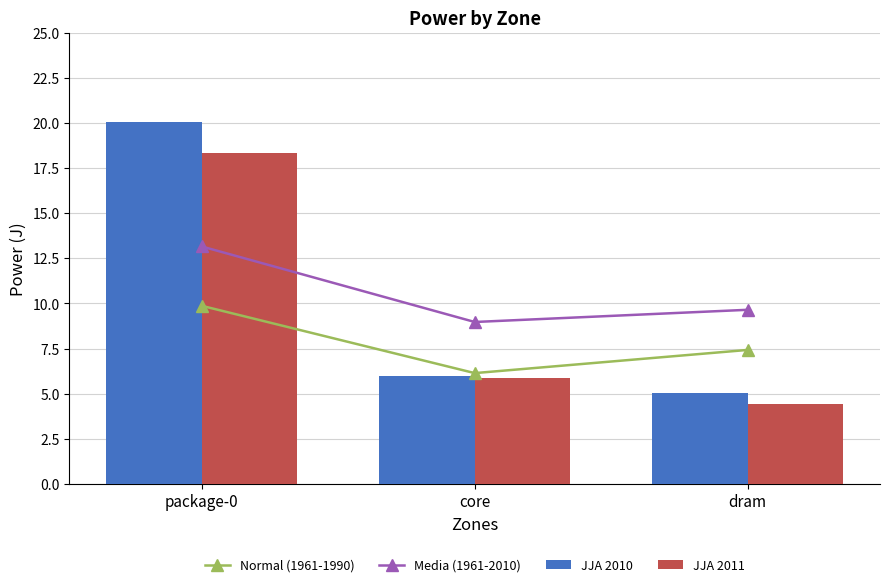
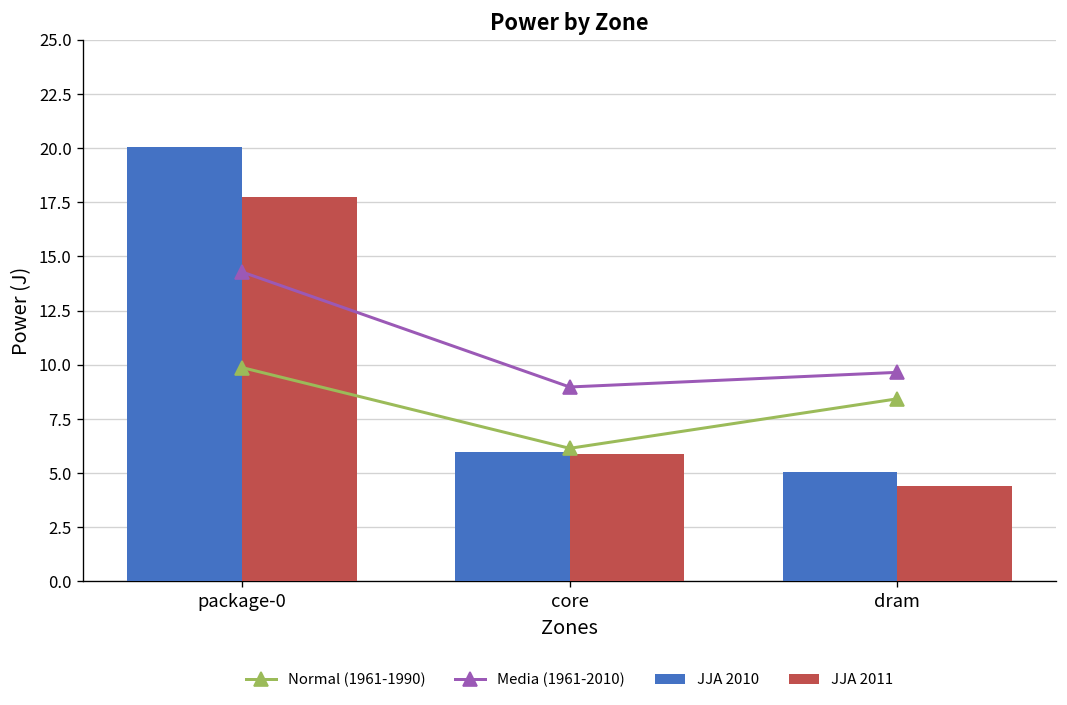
Media (1961-2010), package-0: 13.2 -> 14.3
JJA 2011, package-0: 18.3 -> 17.7
Normal (1961-1990), dram: 7.4 -> 8.4
